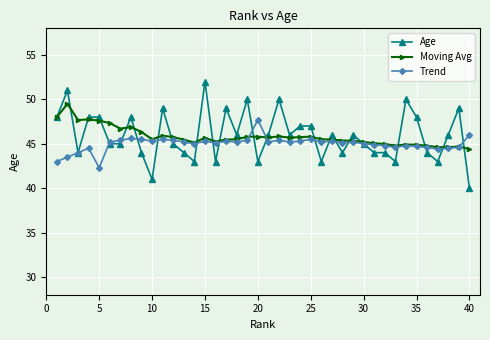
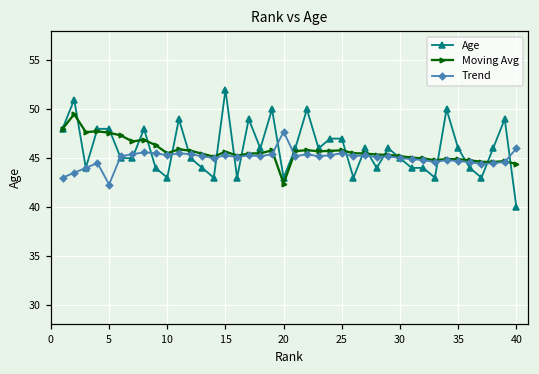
Age, 10: 41 -> 43
Moving Avg, 20: 46 -> 42
Age, 35: 48 -> 46
